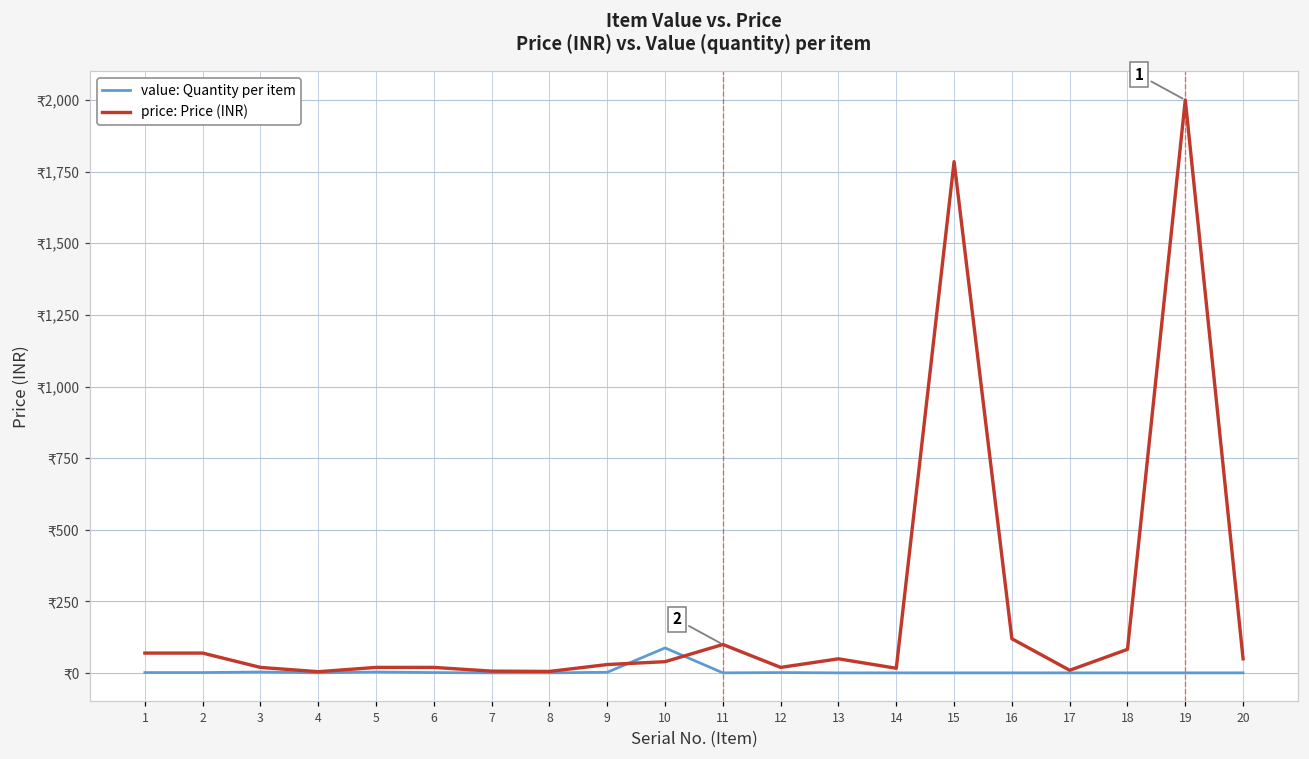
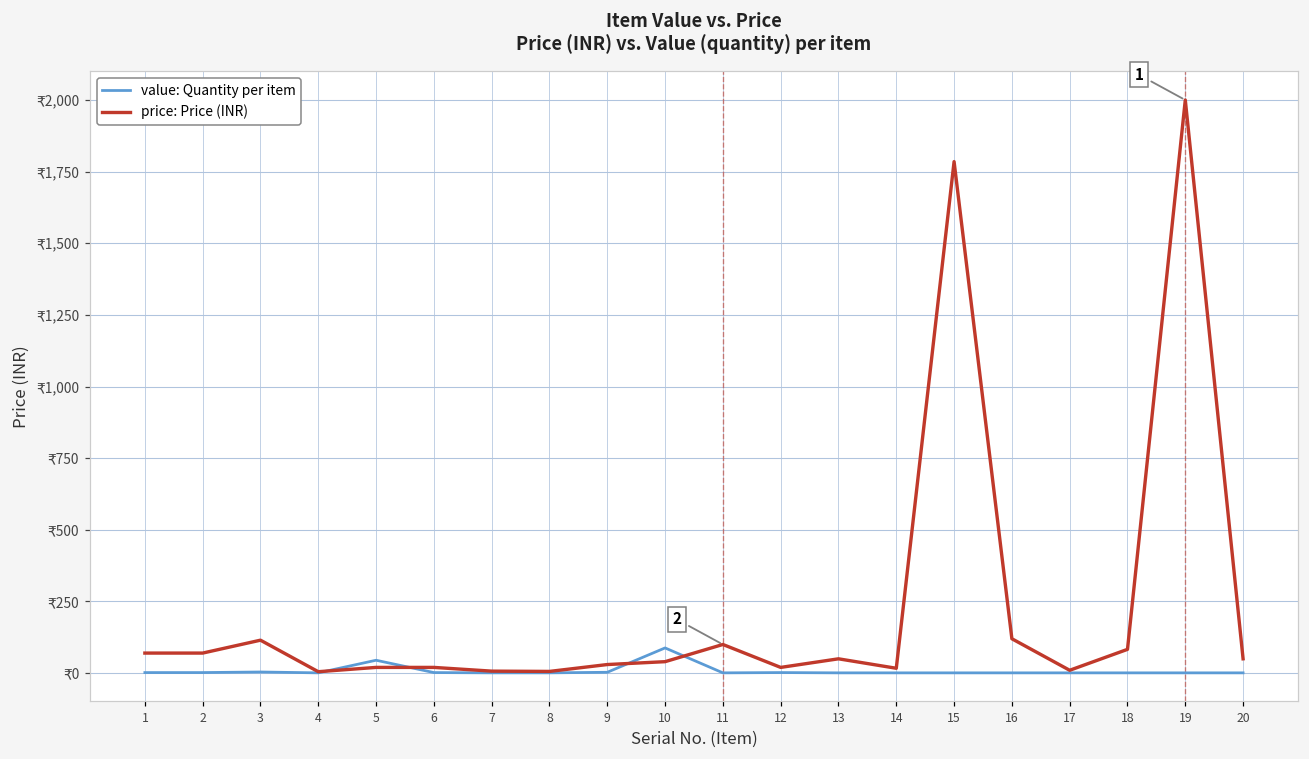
price: Price (INR), 3: ₹20 -> ₹120
value: Quantity per item, 5: ₹0 -> ₹50
